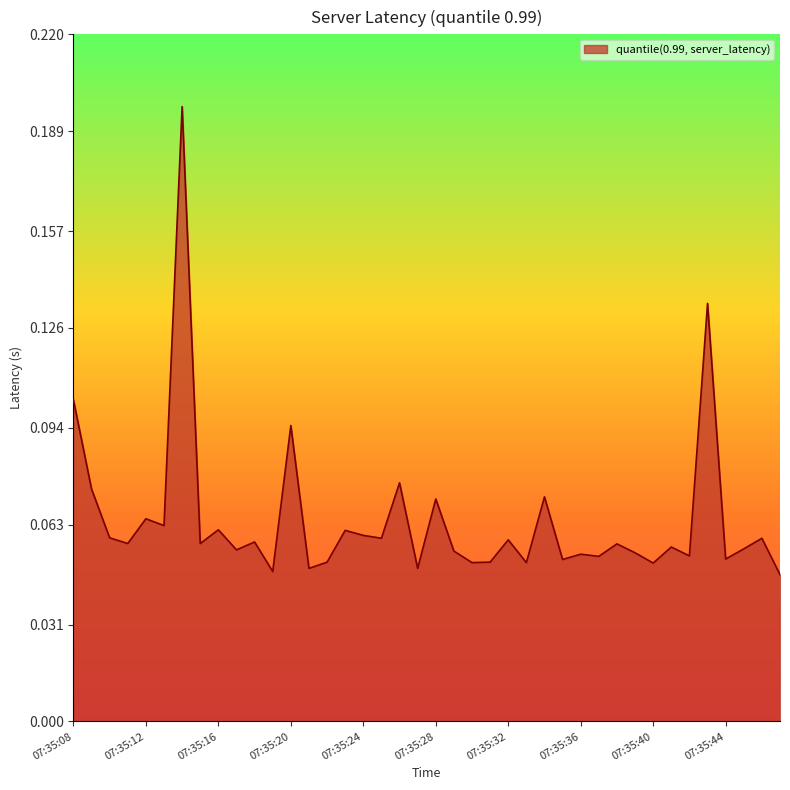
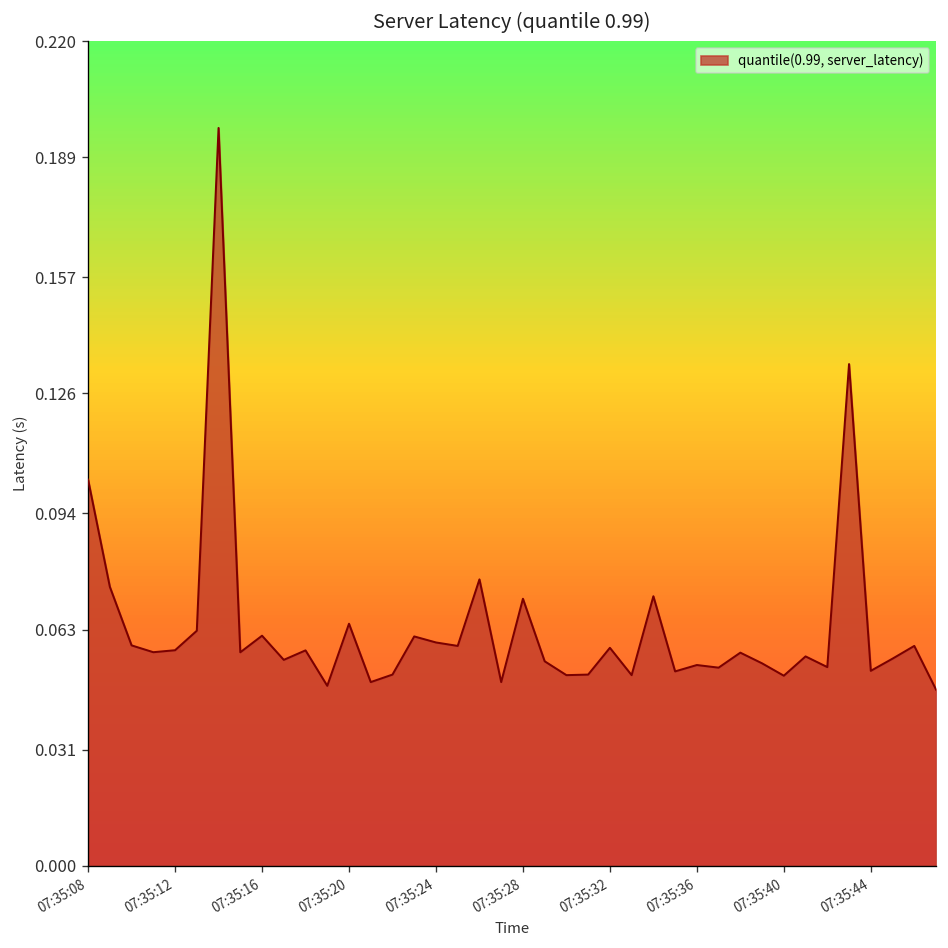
07:35:12: 0.065 -> 0.058
07:35:20: 0.095 -> 0.065
